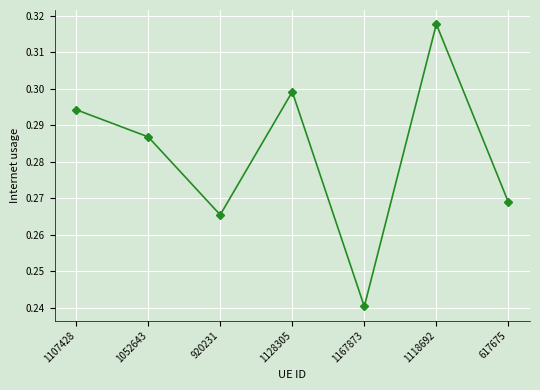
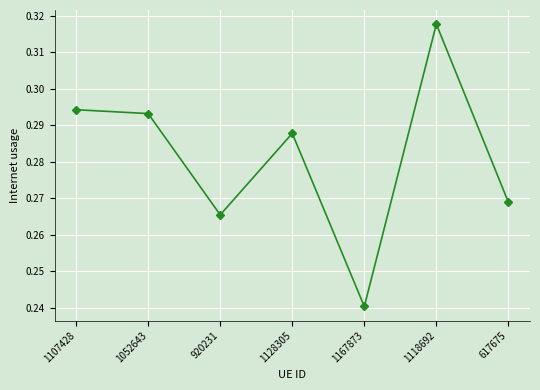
1052643: 0.287 -> 0.293
1128305: 0.299 -> 0.288
